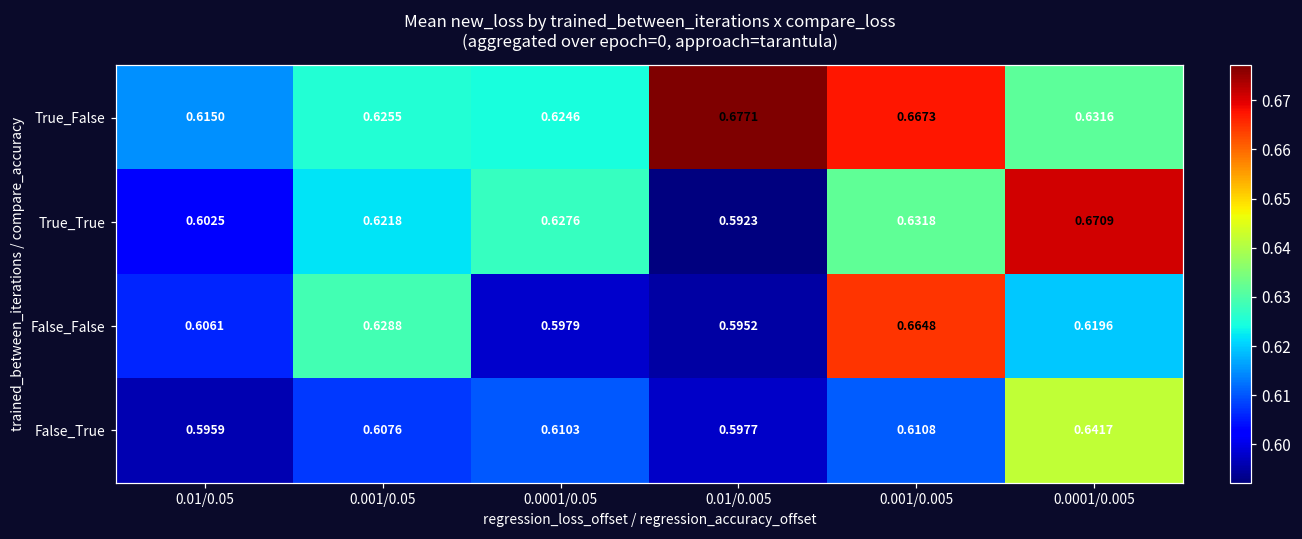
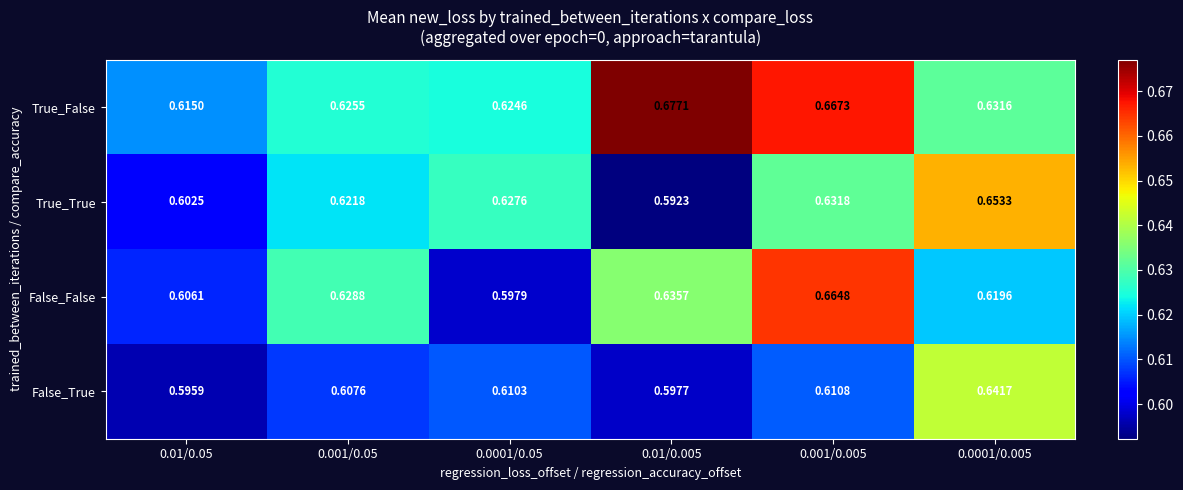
True_True, 0.0001/0.005: 0.6709 -> 0.6533
False_False, 0.01/0.005: 0.5952 -> 0.6357
